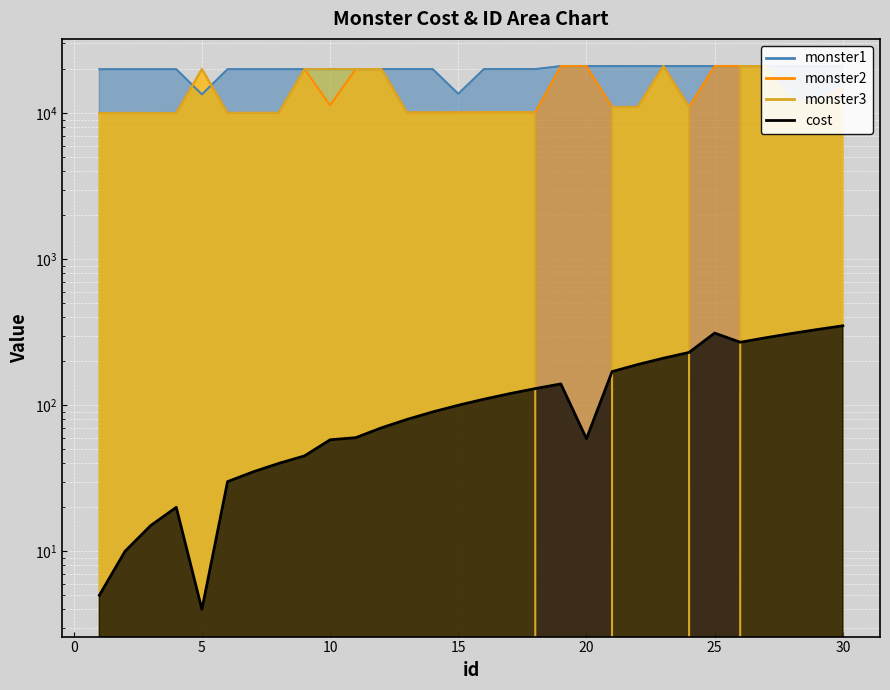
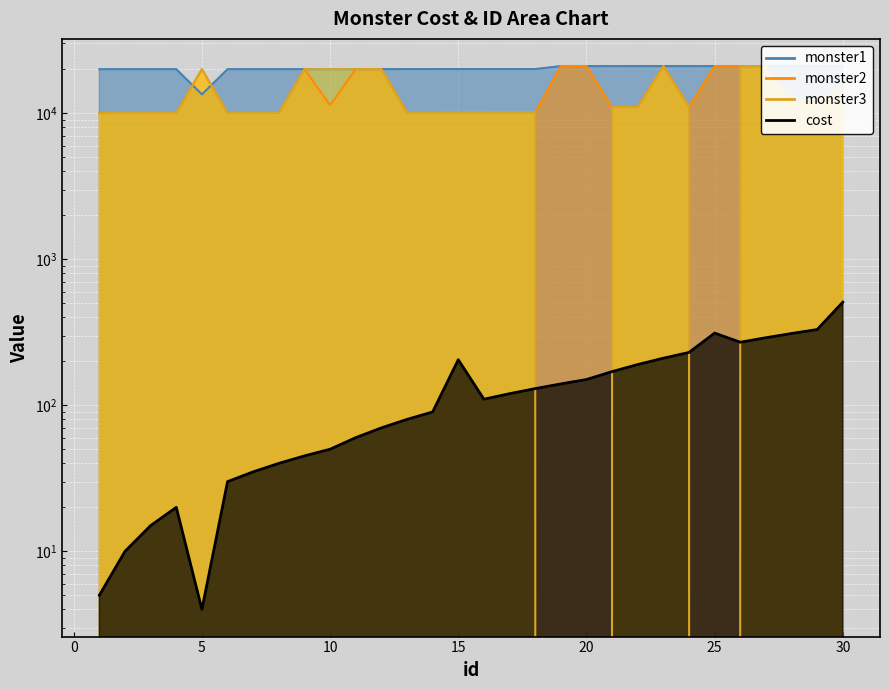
cost, 10: 58 -> 50
monster1, 15: 14000 -> 20000
cost, 15: 100 -> 210
cost, 20: 59 -> 150
cost, 30: 350 -> 510
